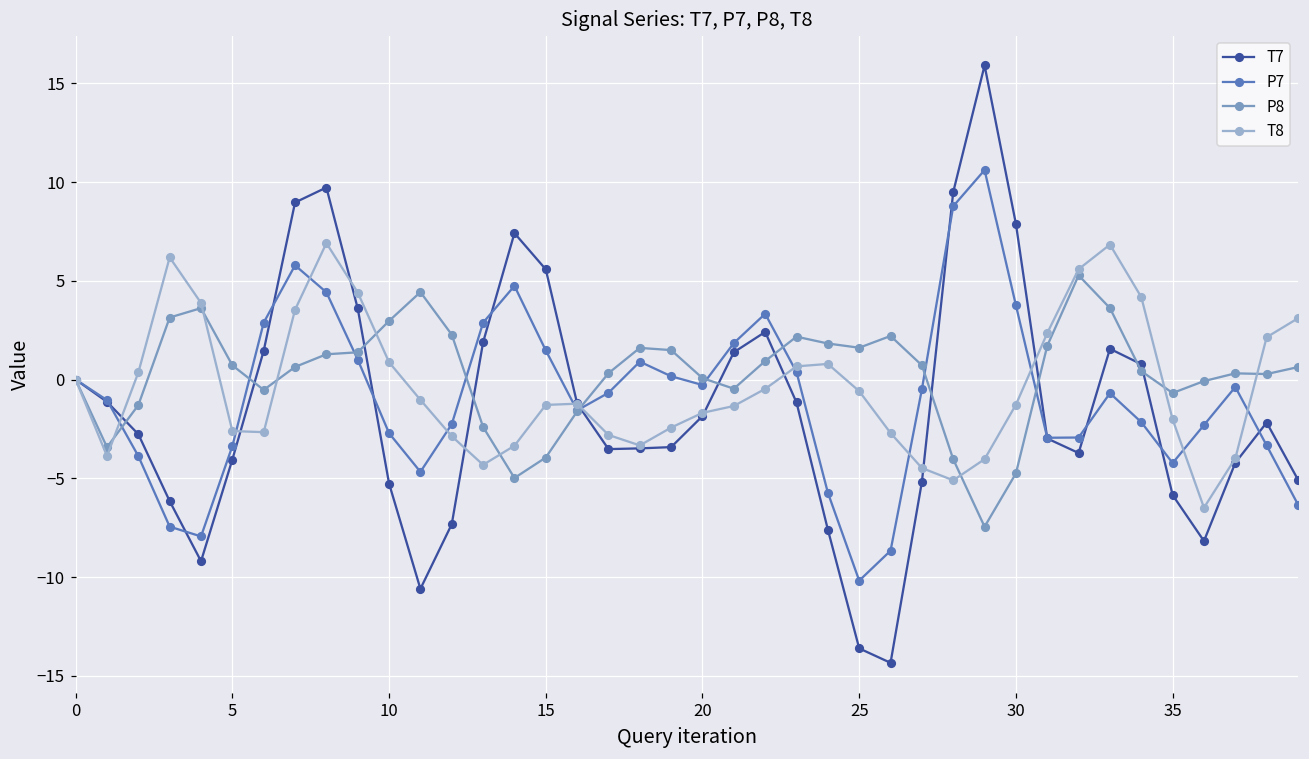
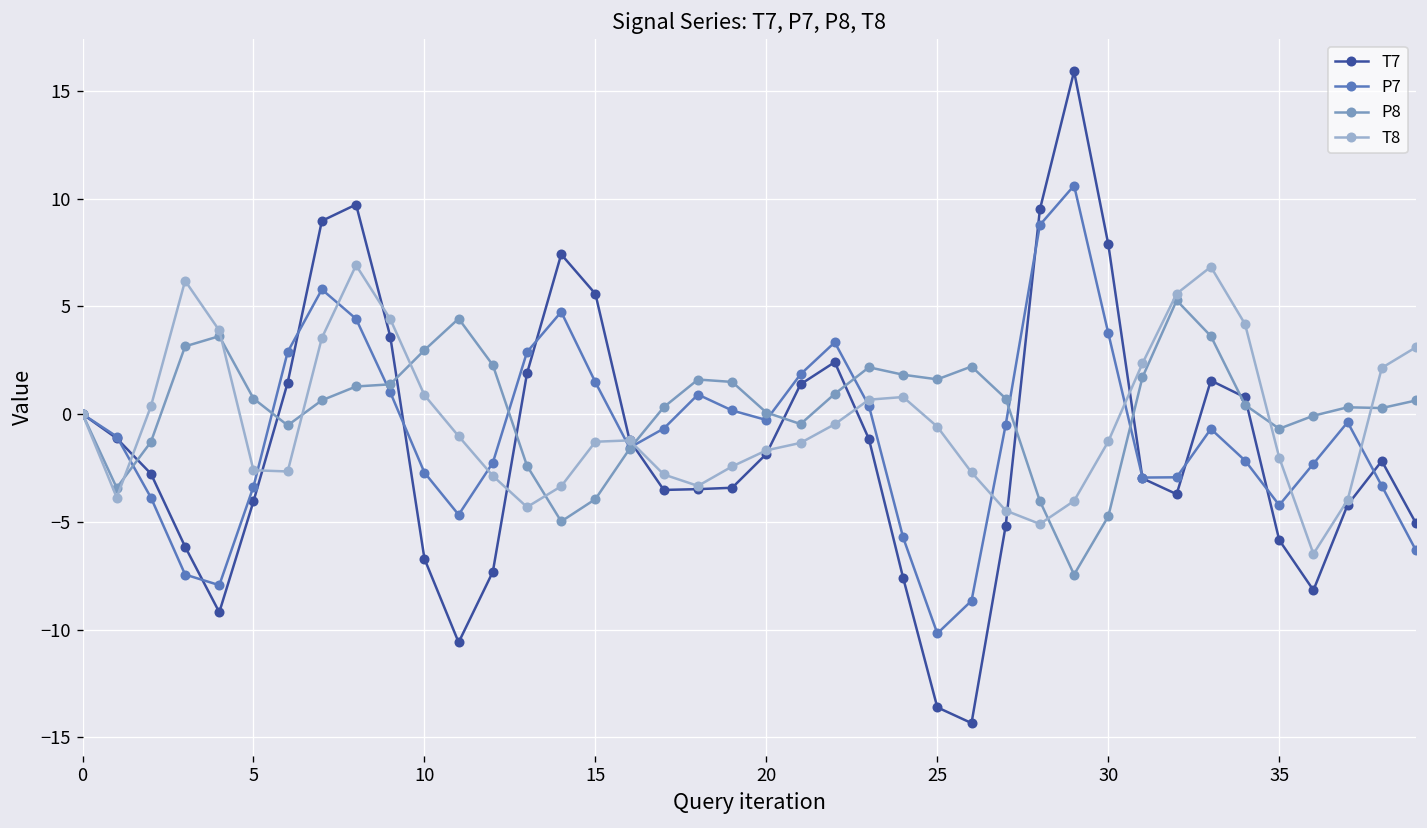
T7, 10: -5.3 -> -6.7
